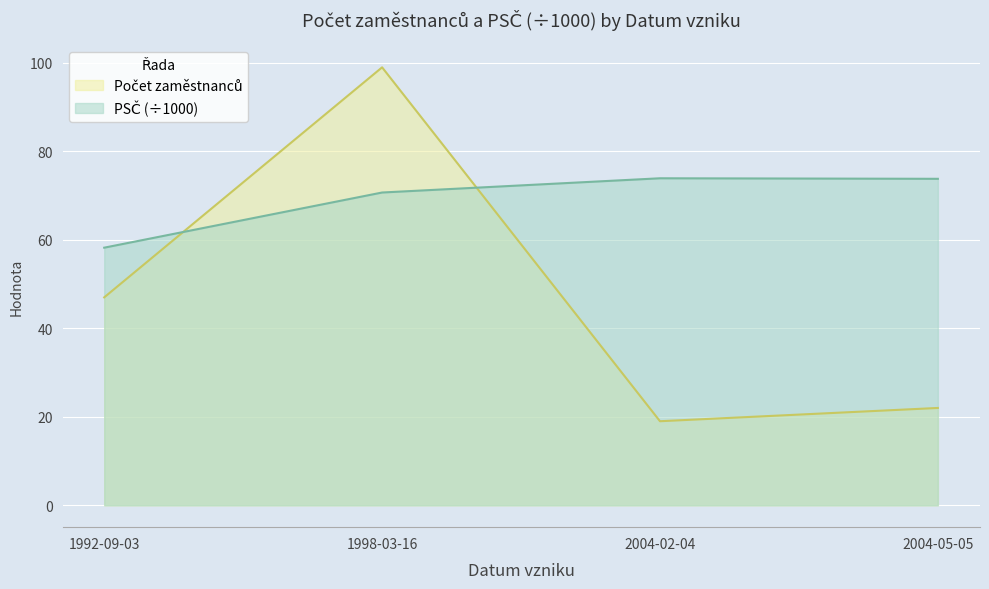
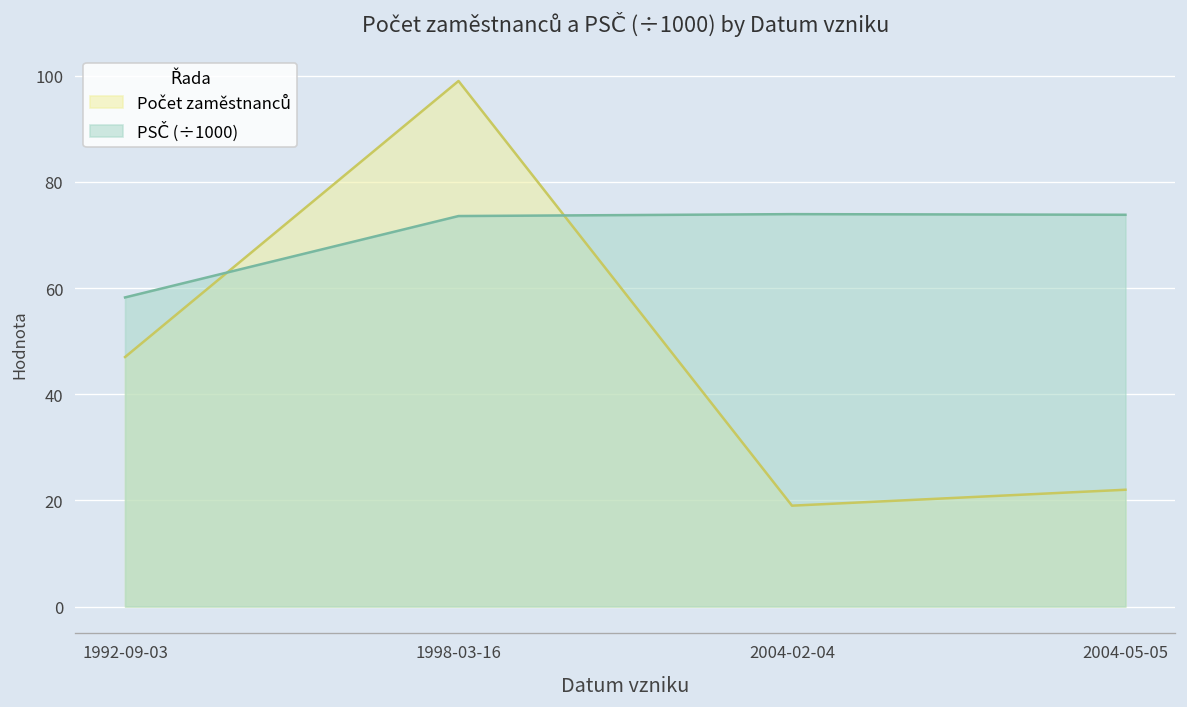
PSČ (÷1000), 1998-03-16: 71 -> 74
